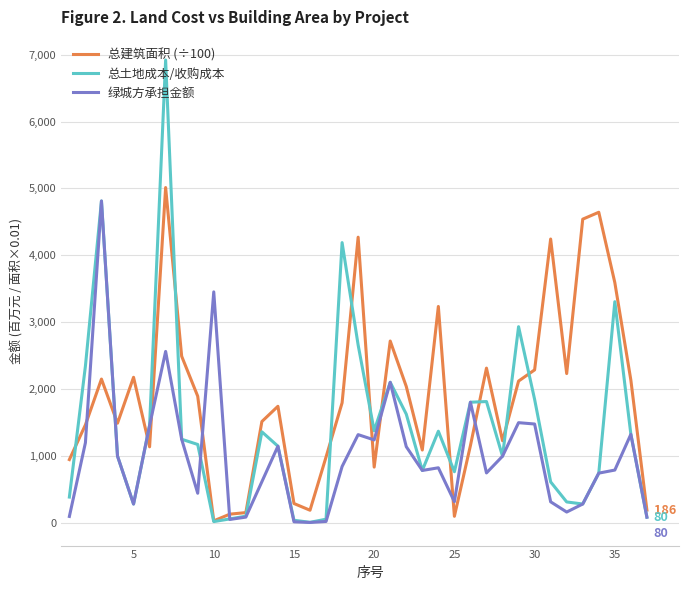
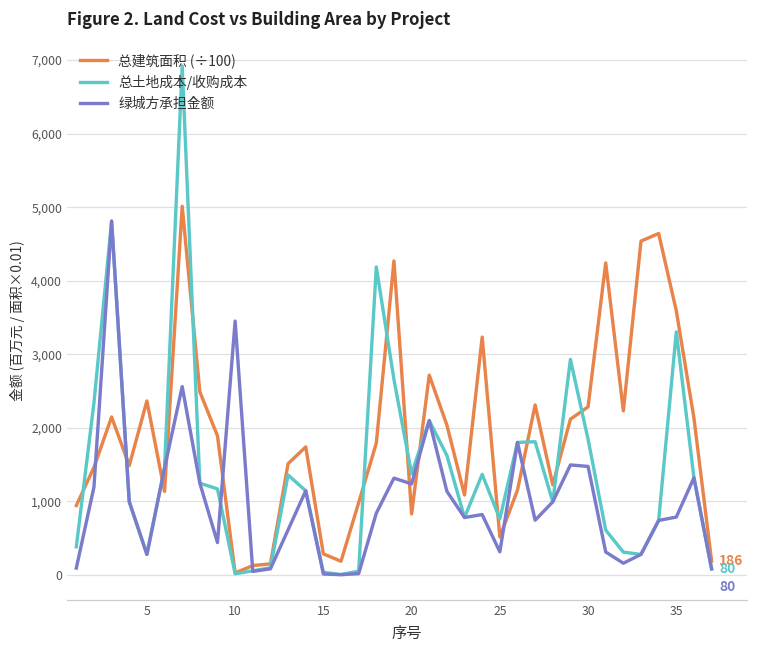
总建筑面积 (÷100), 5: 2,200 -> 2,400
总建筑面积 (÷100), 25: 100 -> 500
